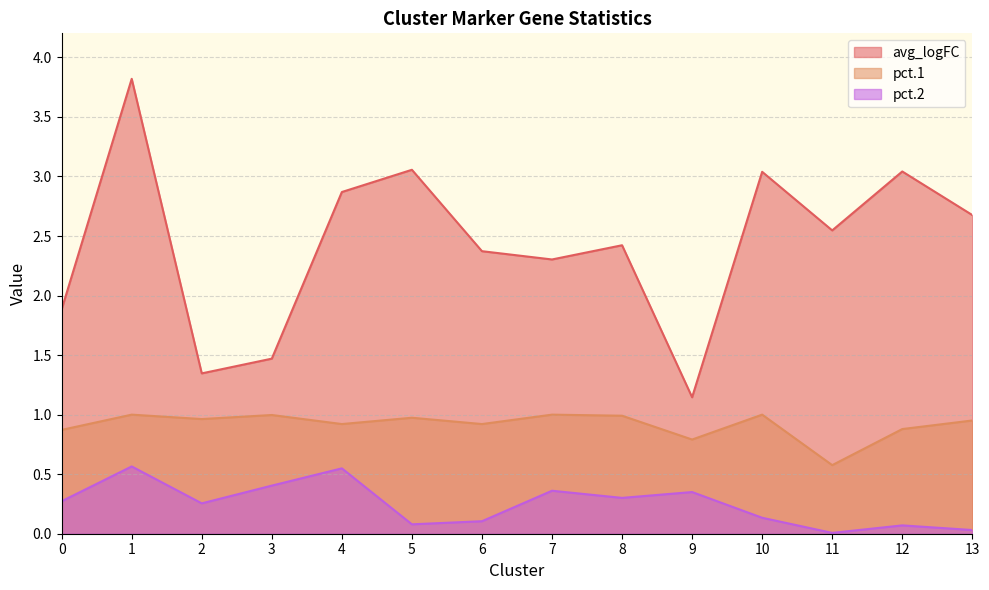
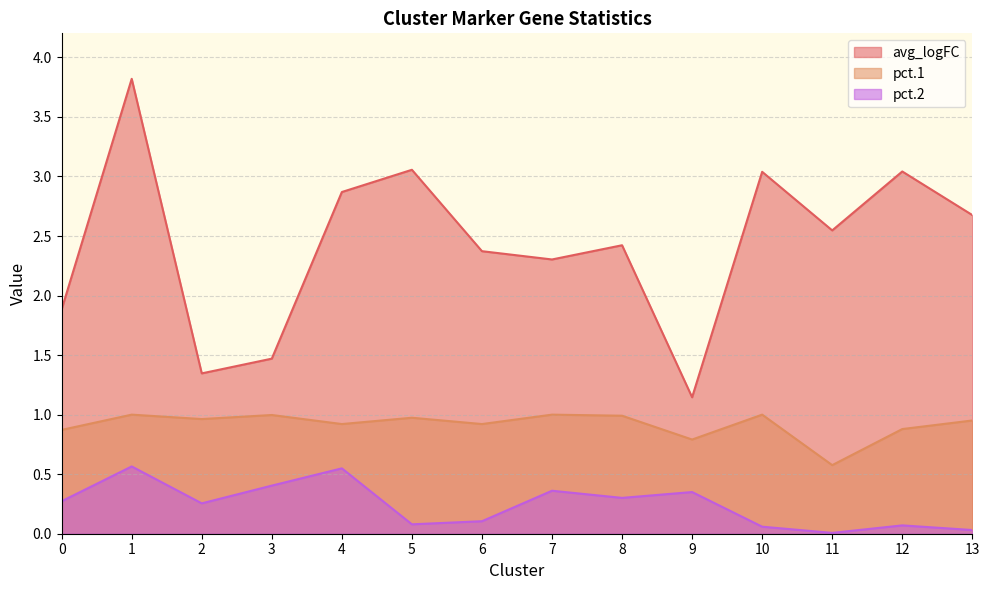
pct.2, 10: 0.13 -> 0.06
